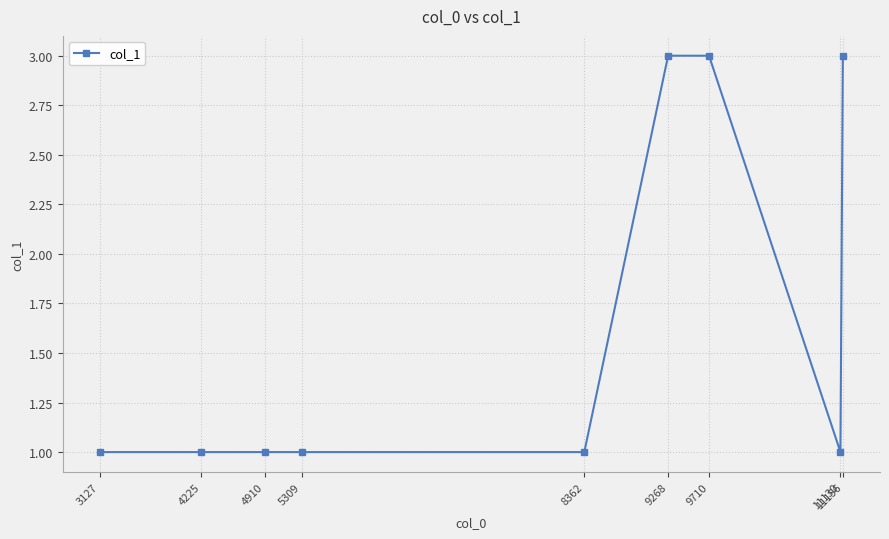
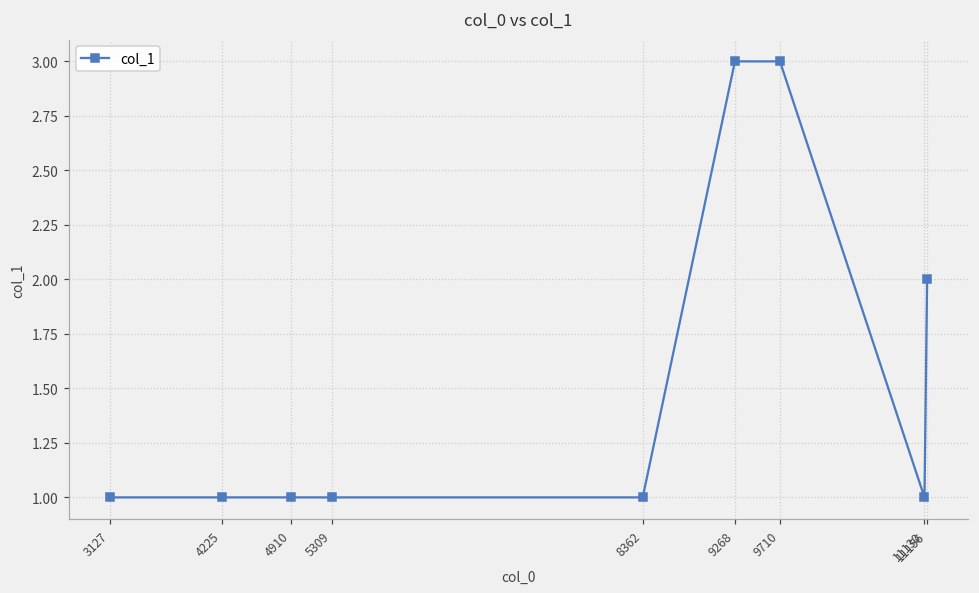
11156: 3 -> 2
